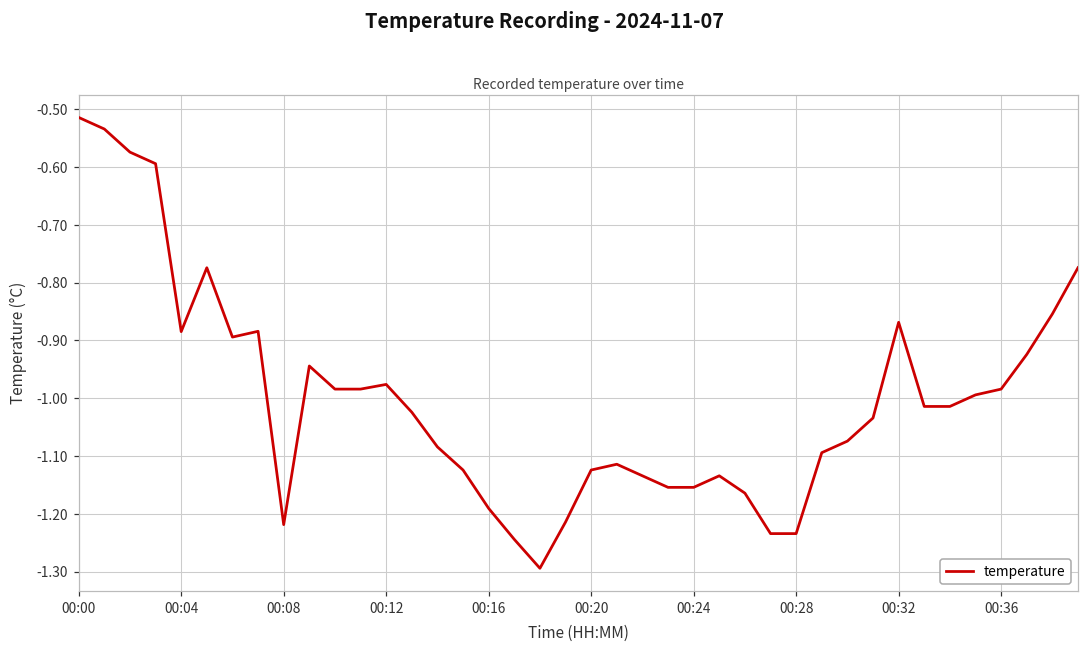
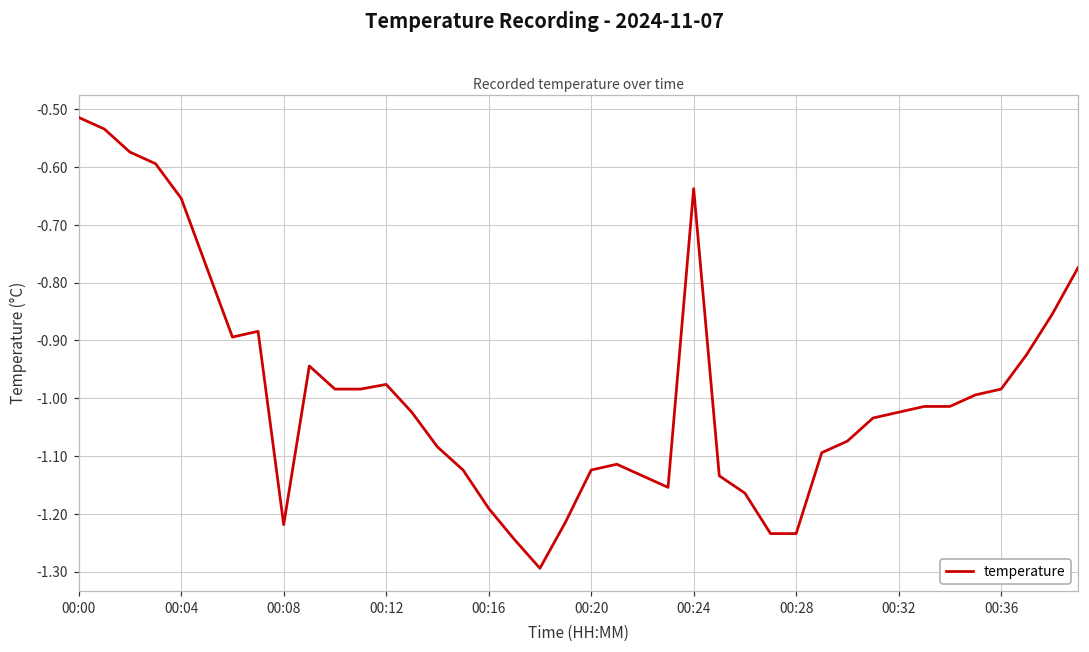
00:04: -0.88 -> -0.65
00:24: -1.15 -> -0.64
00:32: -0.87 -> -1.02
